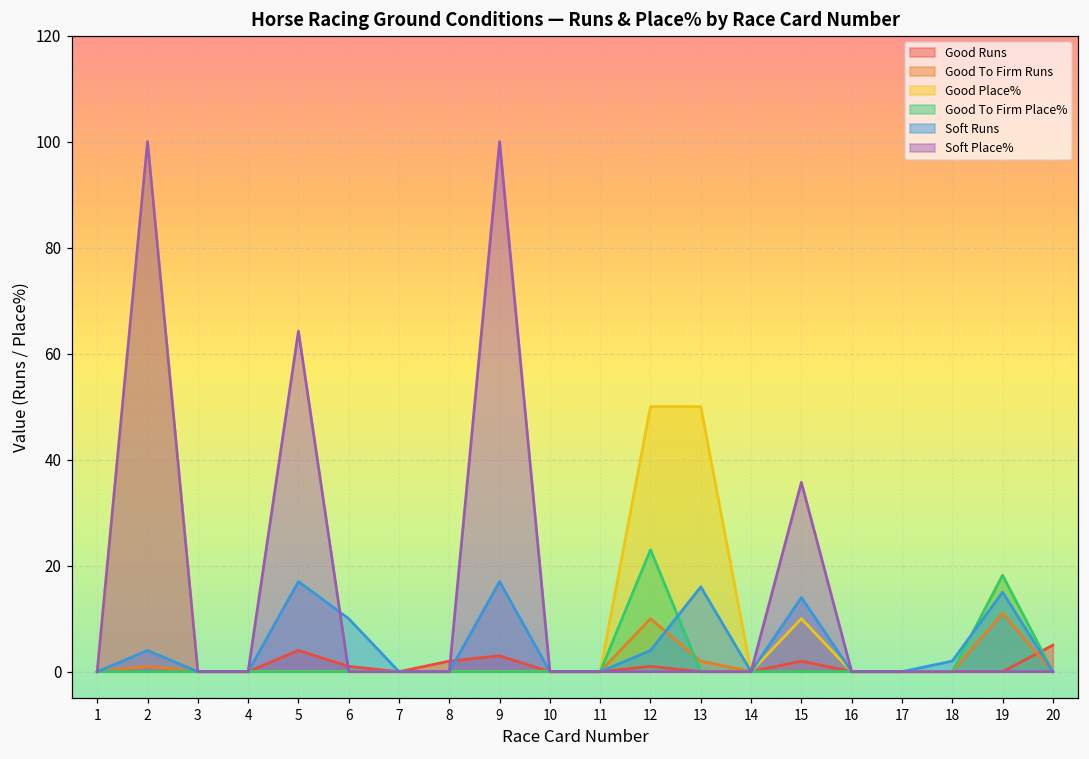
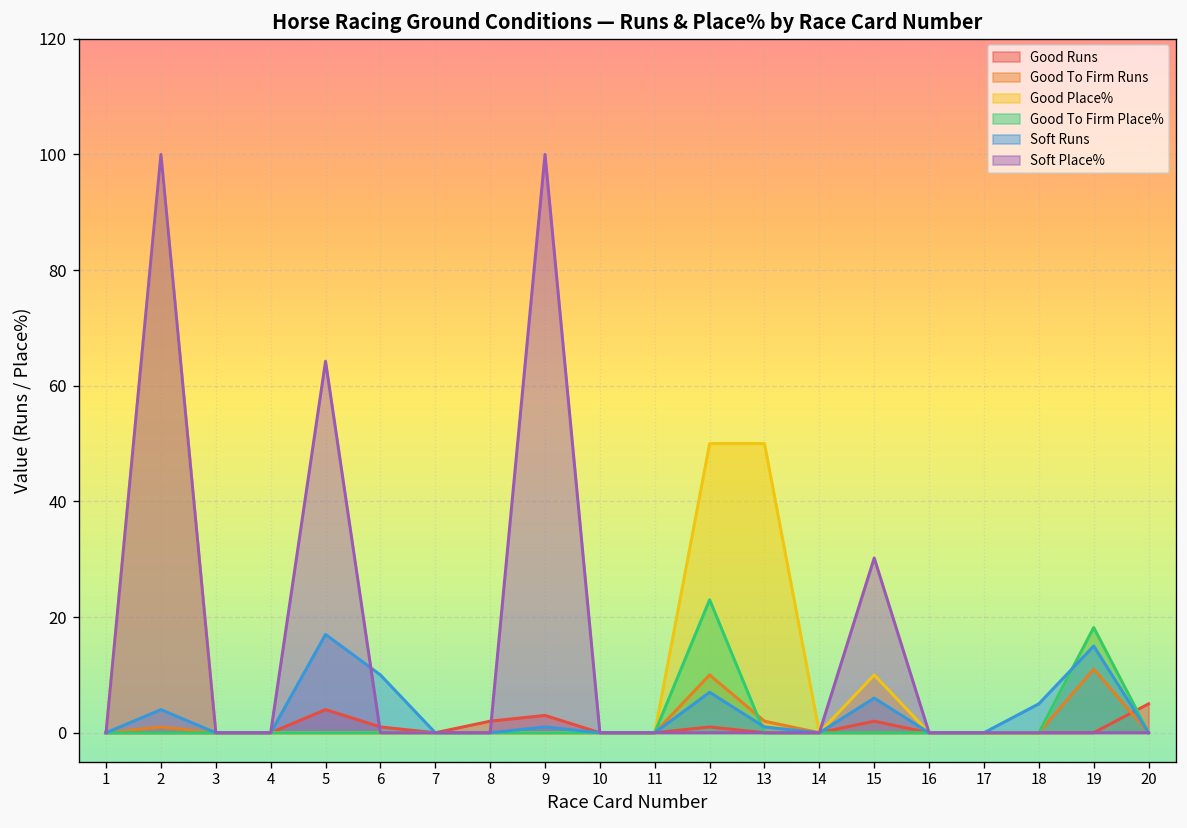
Soft Runs, 9: 17 -> 1
Soft Runs, 12: 4 -> 7
Soft Runs, 13: 16 -> 1
Soft Runs, 15: 14 -> 6
Soft Place%, 15: 36 -> 30
Soft Runs, 18: 2 -> 5
